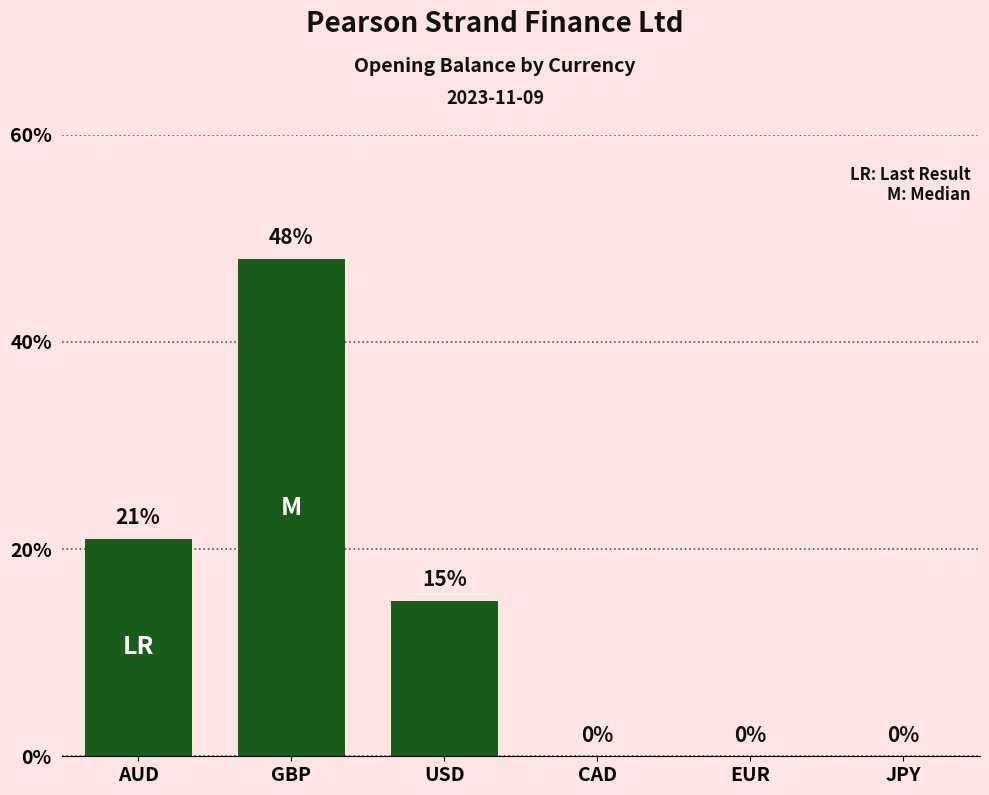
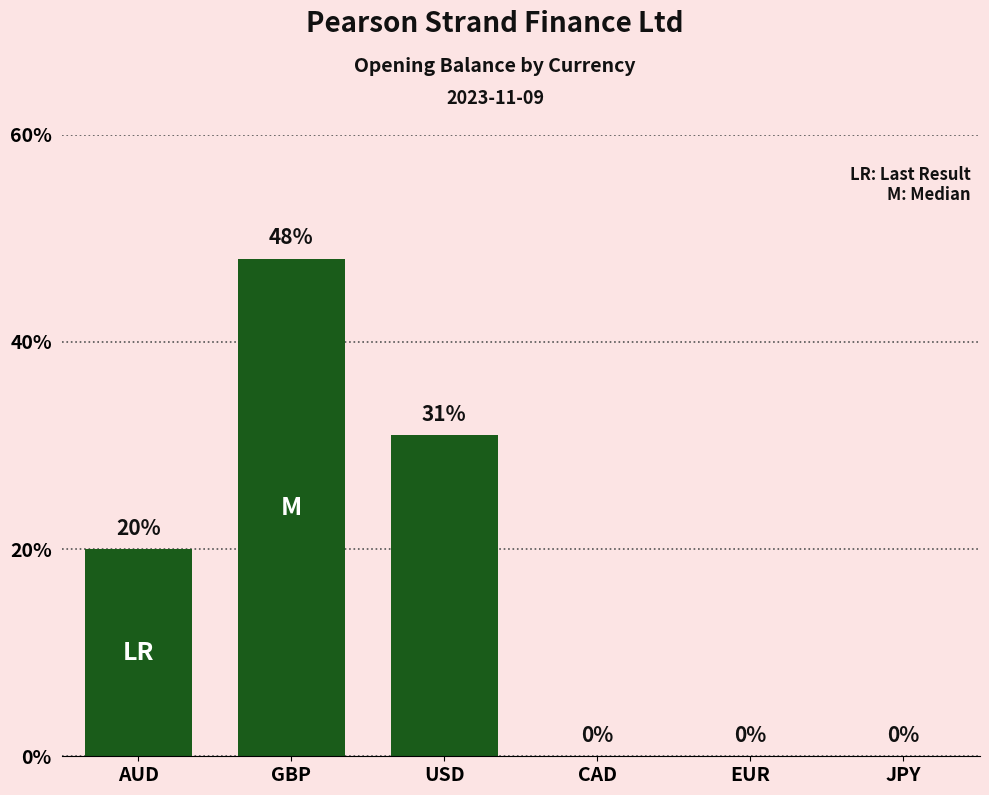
AUD: 21% -> 20%
USD: 15% -> 31%
